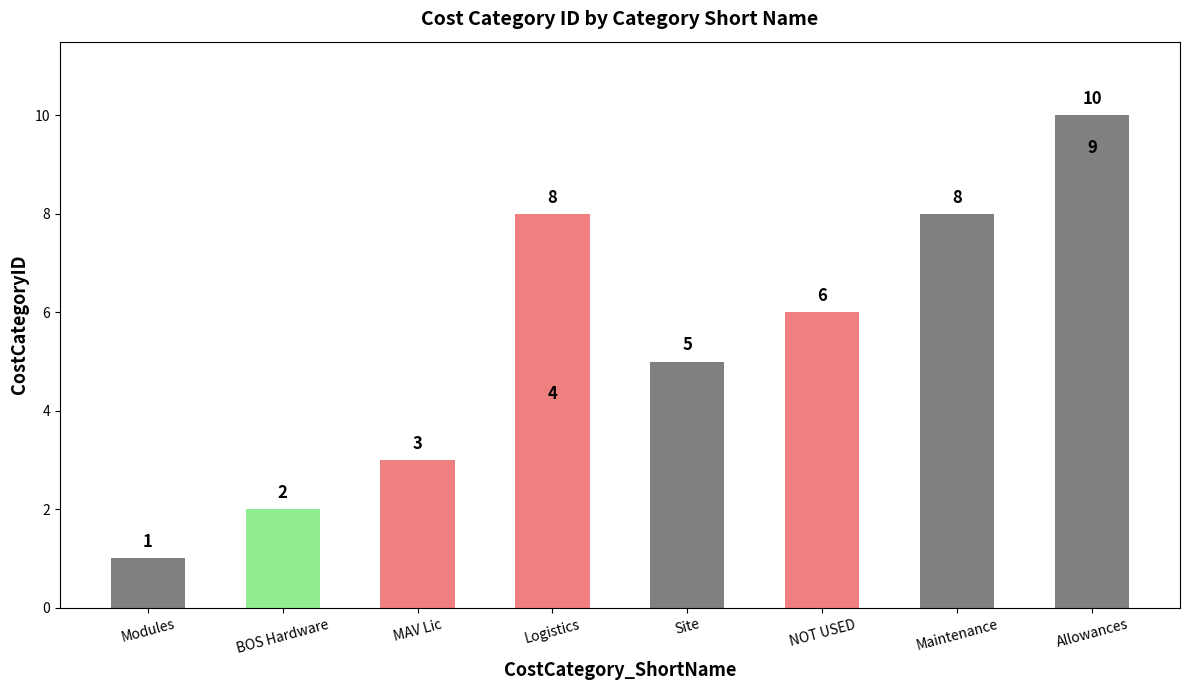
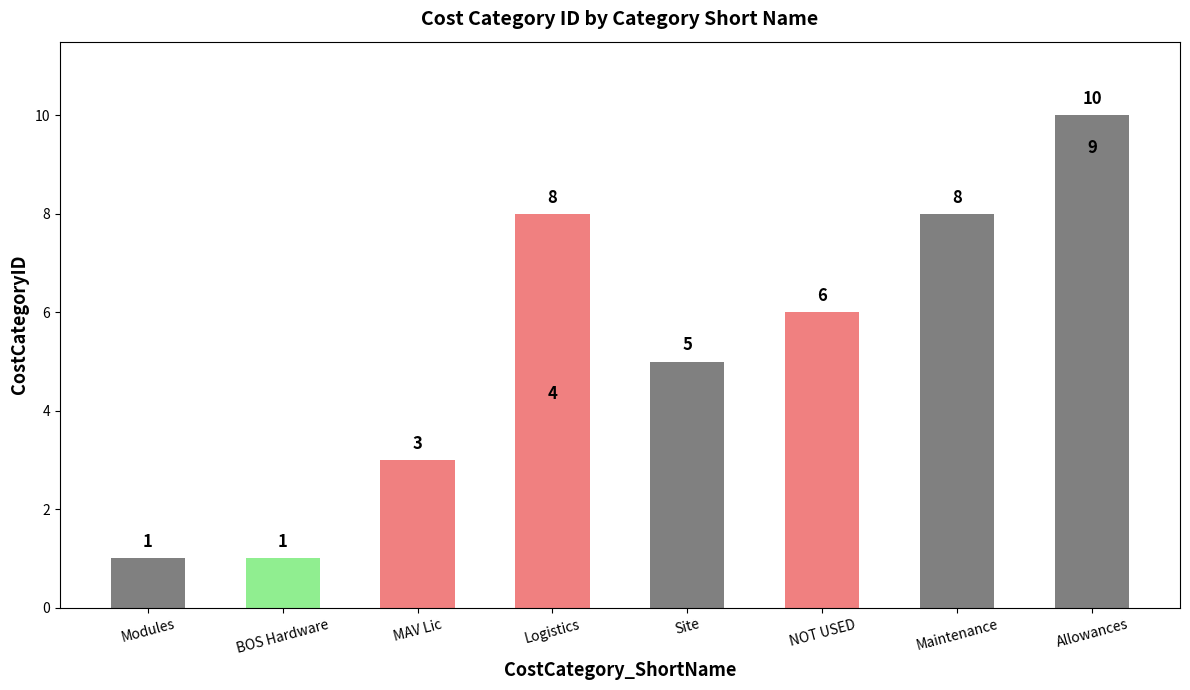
BOS Hardware: 2 -> 1
